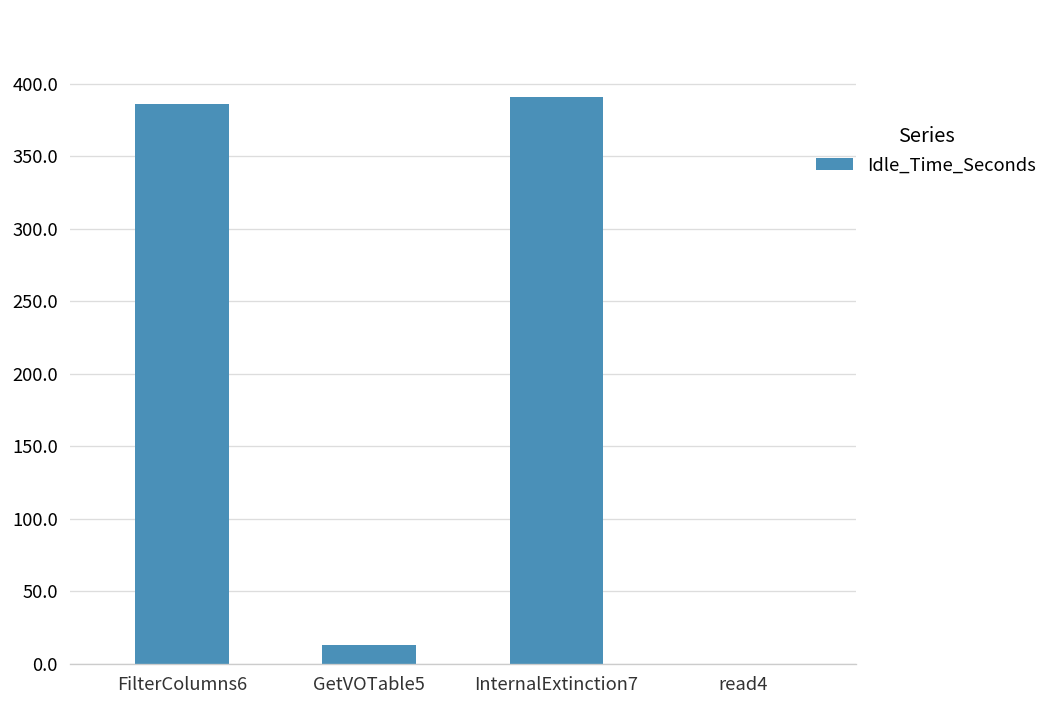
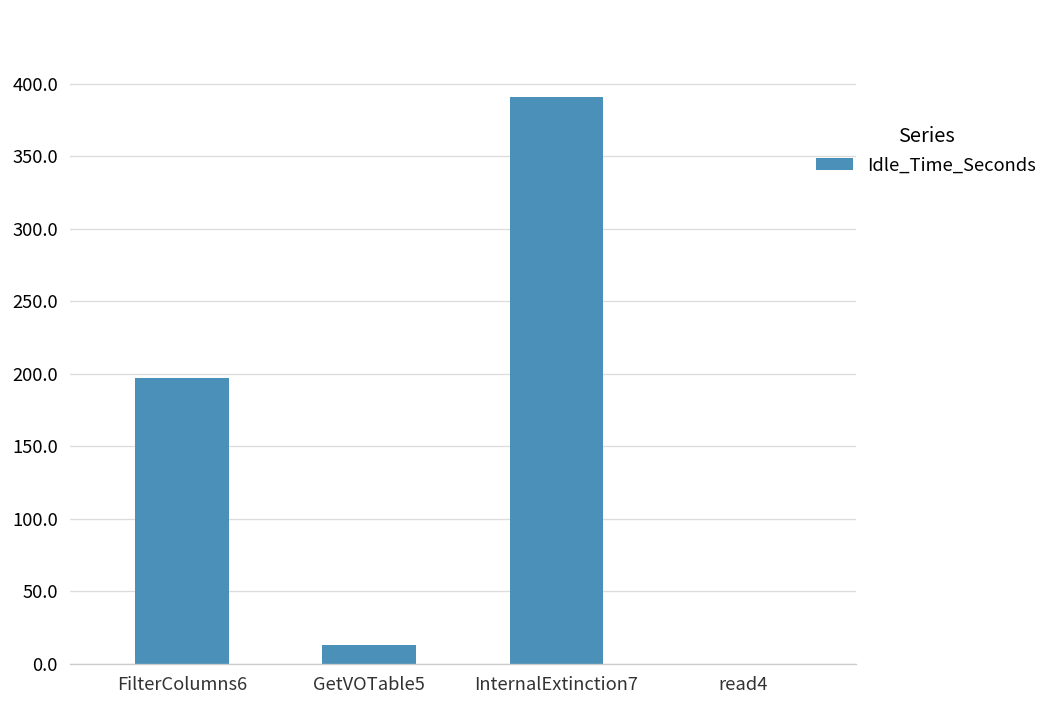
FilterColumns6: 387 -> 197
